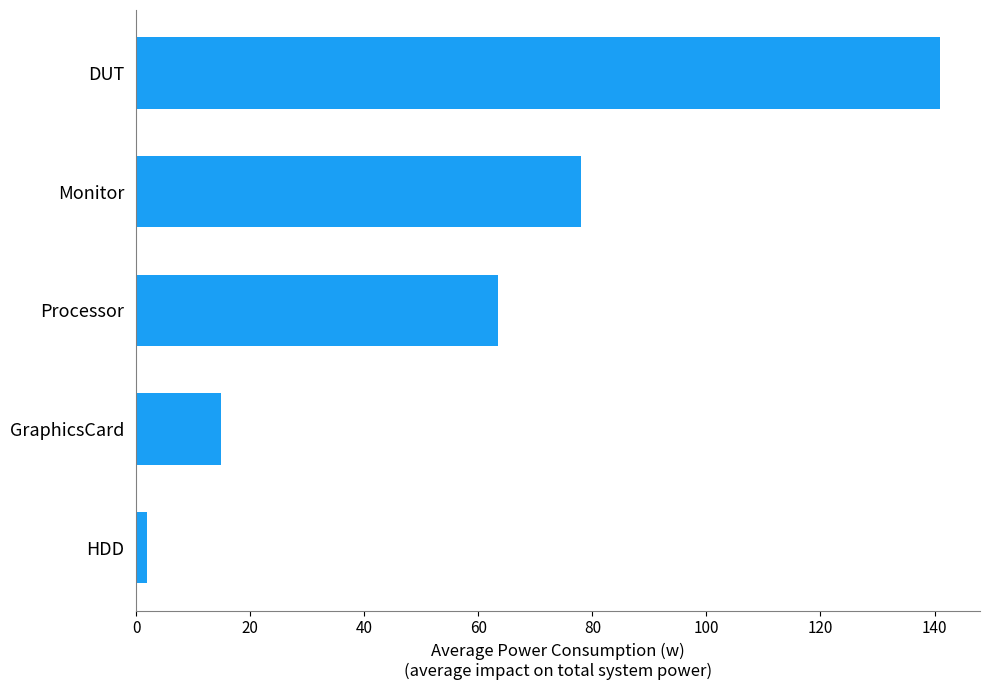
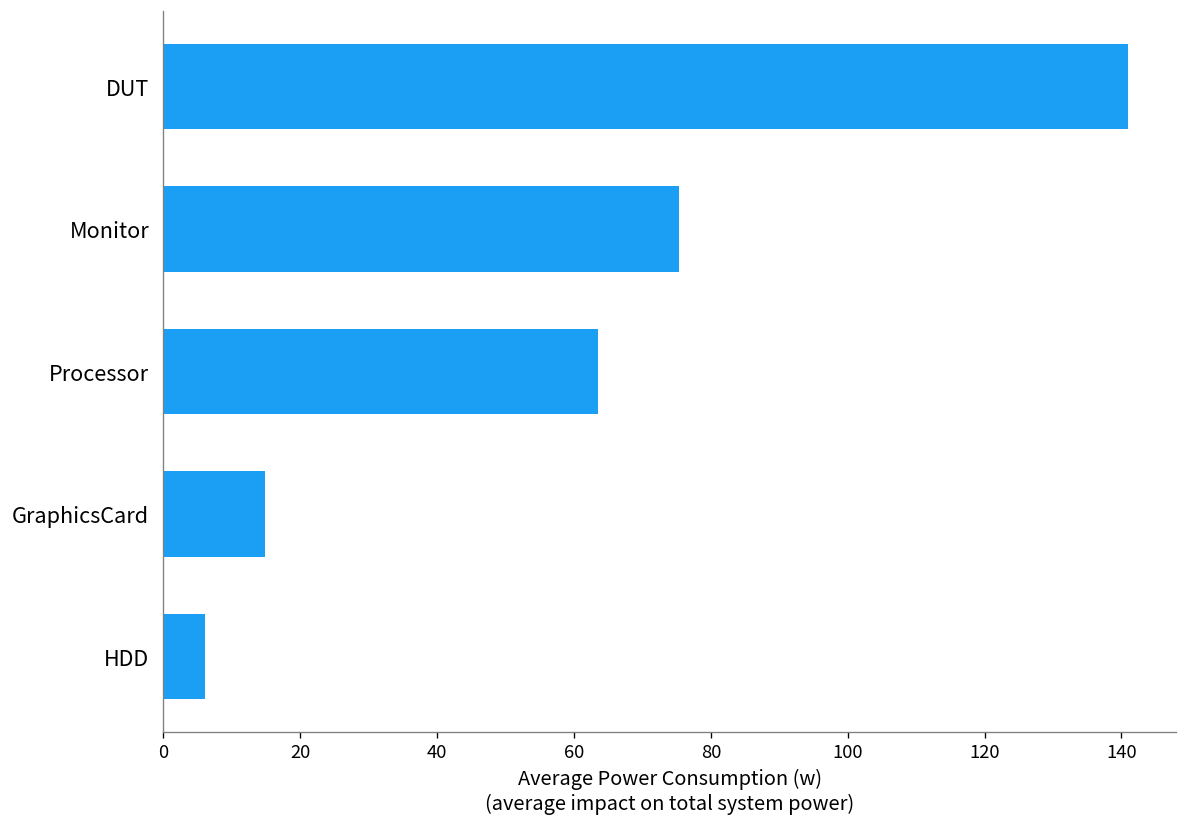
Monitor: 78 -> 75
HDD: 2 -> 6
